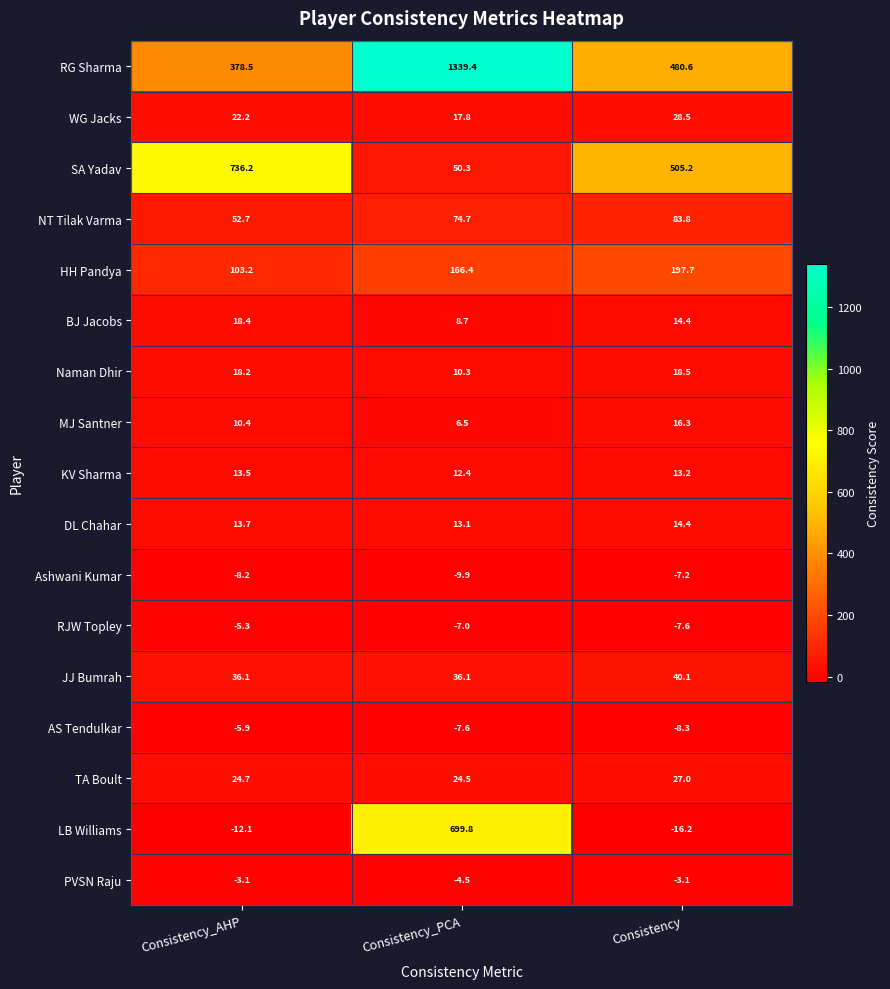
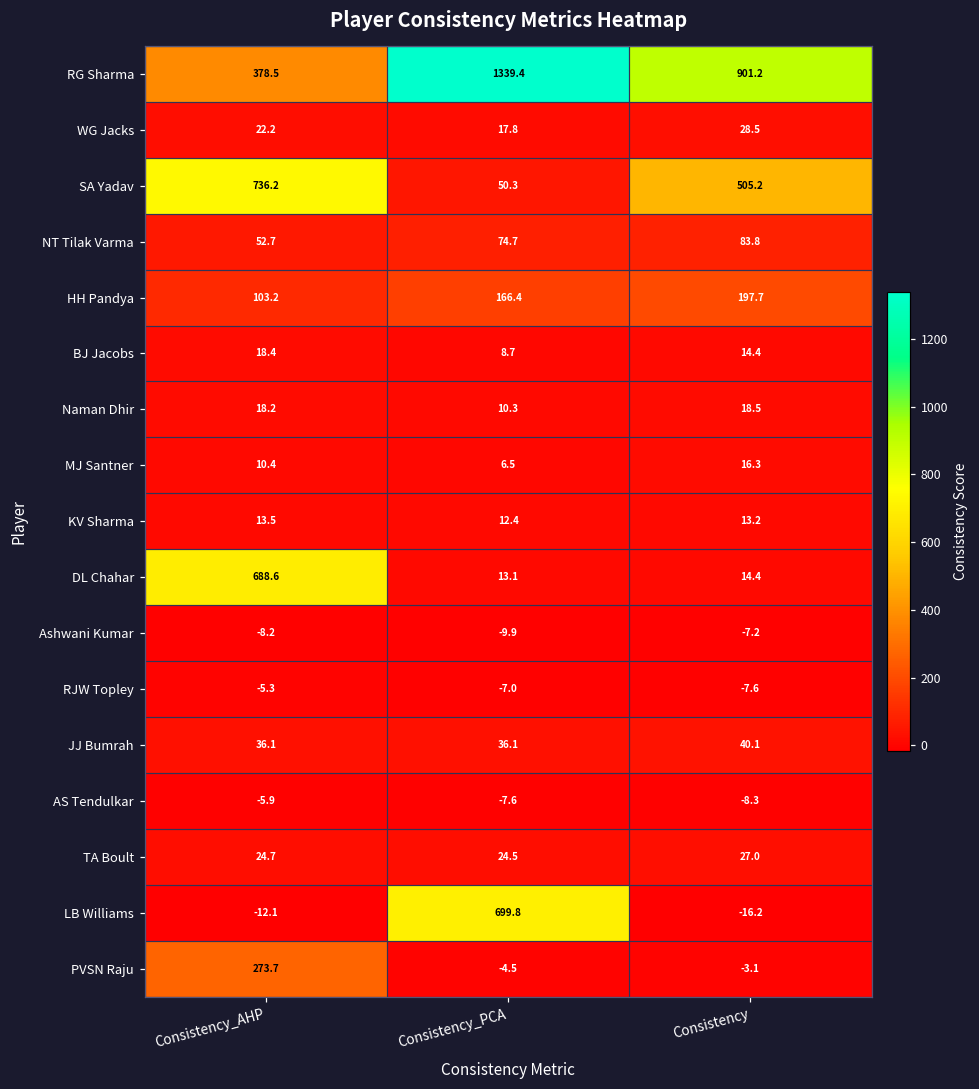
RG Sharma, Consistency: 480.6 -> 901.2
DL Chahar, Consistency_AHP: 13.7 -> 688.6
PVSN Raju, Consistency_AHP: -3.1 -> 273.7
